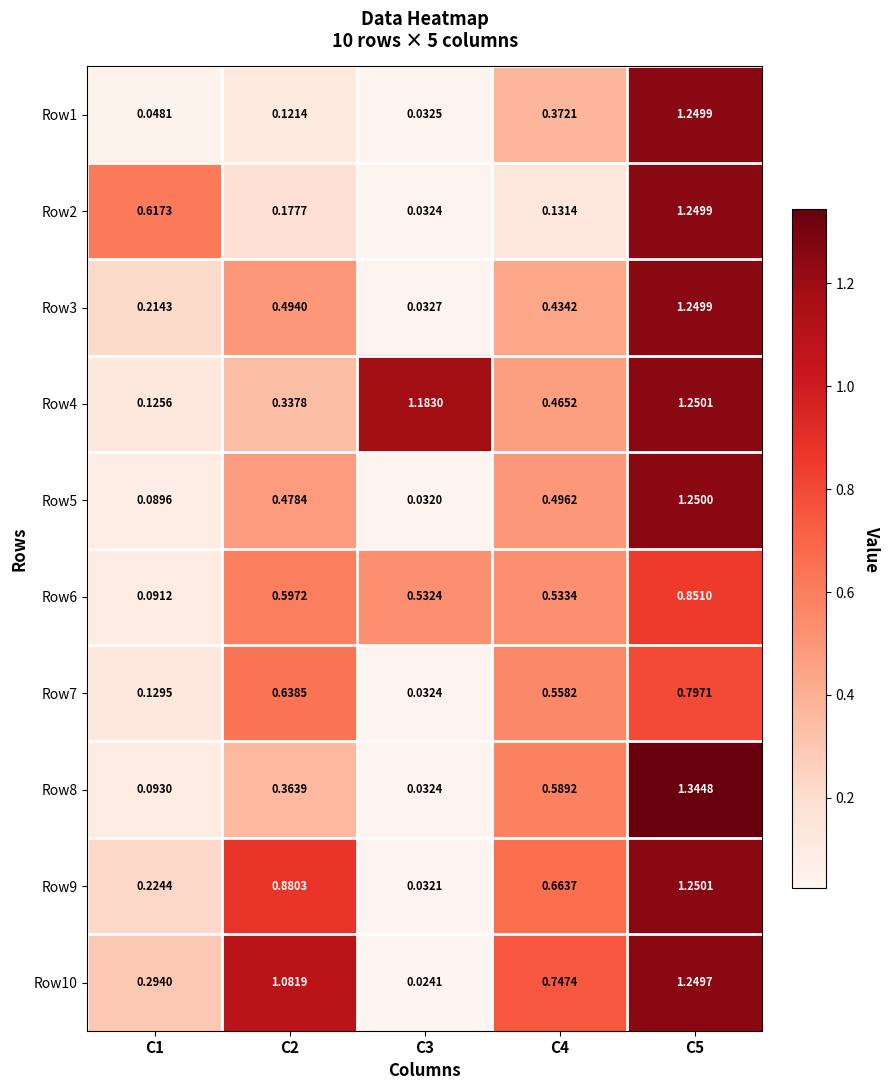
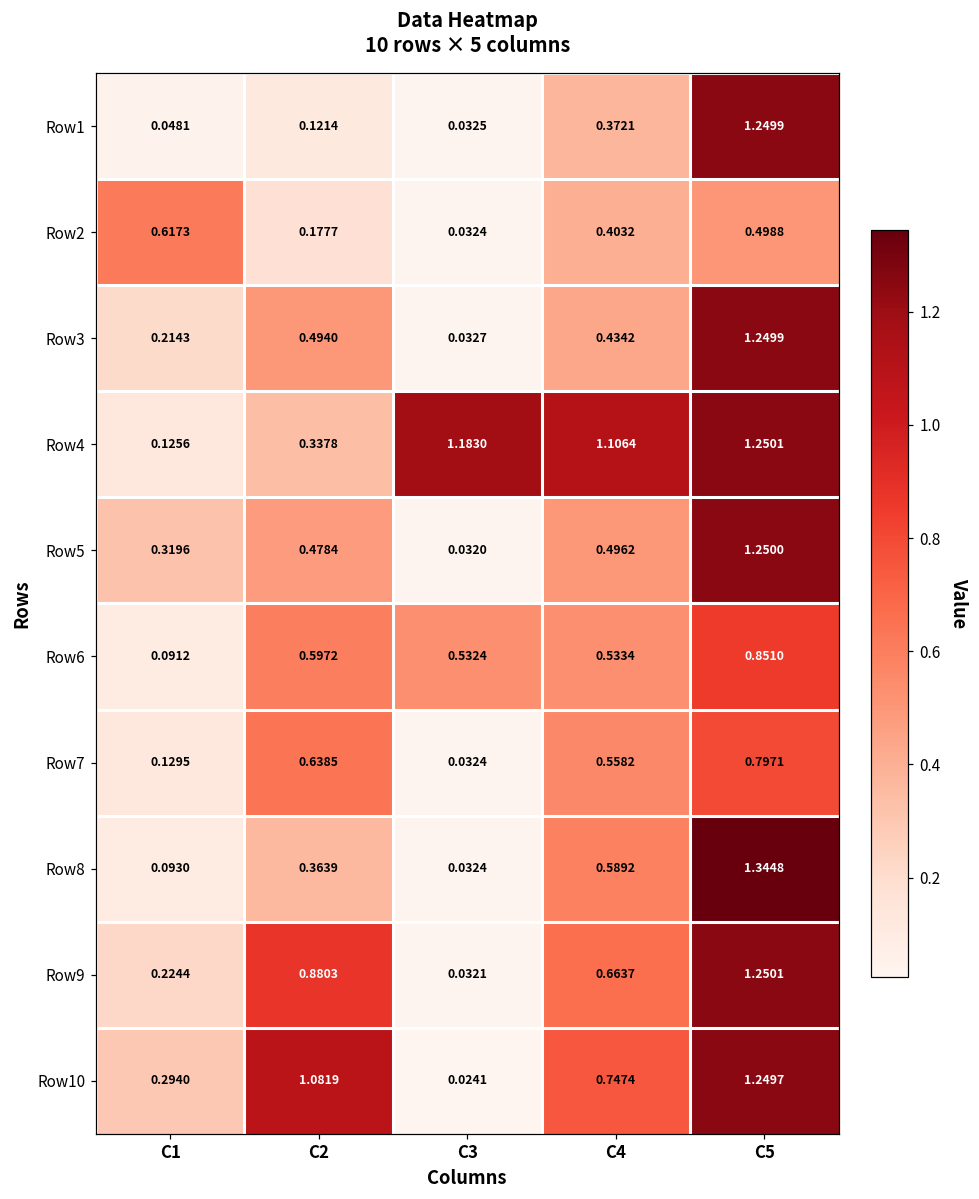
Row2, C4: 0.1314 -> 0.4032
Row2, C5: 1.2499 -> 0.4988
Row4, C4: 0.4652 -> 1.1064
Row5, C1: 0.0896 -> 0.3196
